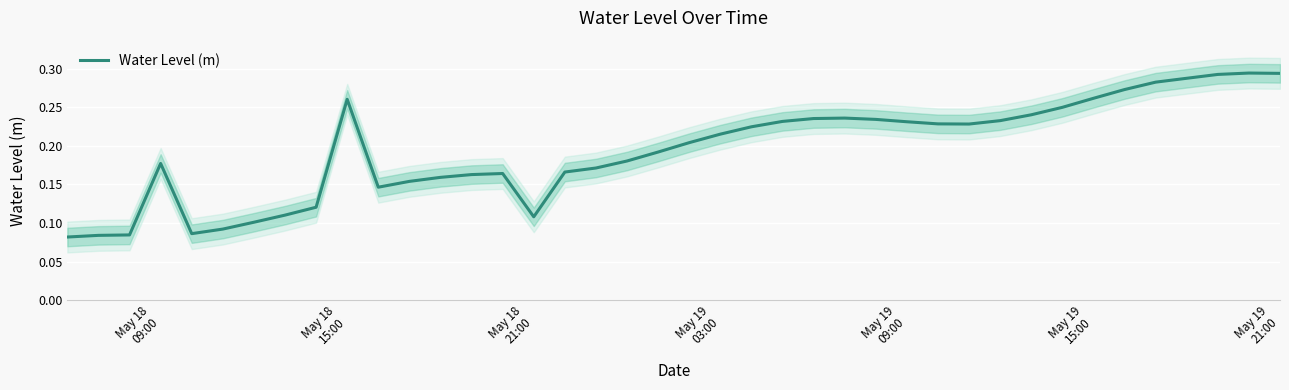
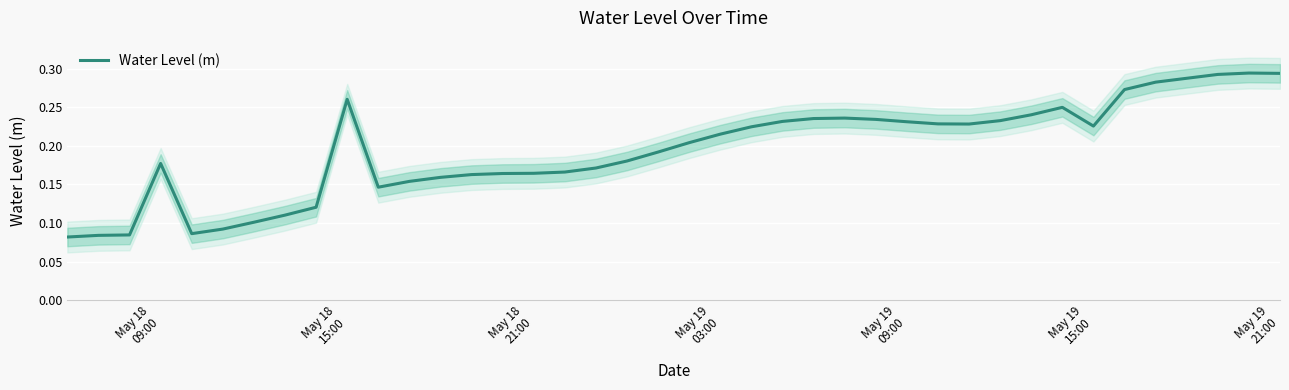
Water Level (m), May 18 21:00: 0.11 -> 0.16
Water Level (m), May 19 15:00: 0.26 -> 0.23
